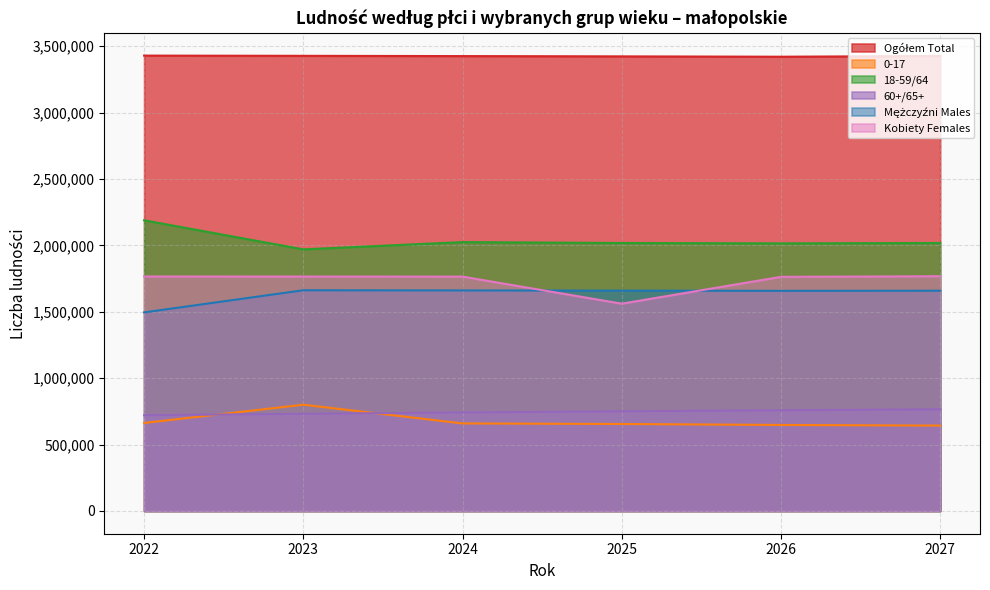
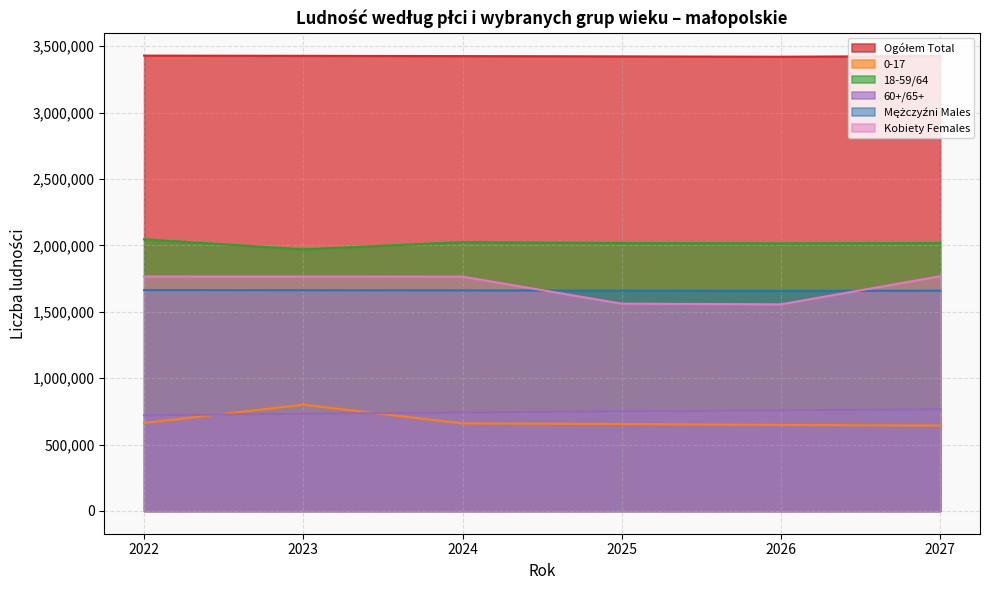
18-59/64, 2022: 2,190,000 -> 2,050,000
Mężczyźni Males, 2022: 1,500,000 -> 1,660,000
Kobiety Females, 2026: 1,760,000 -> 1,560,000
